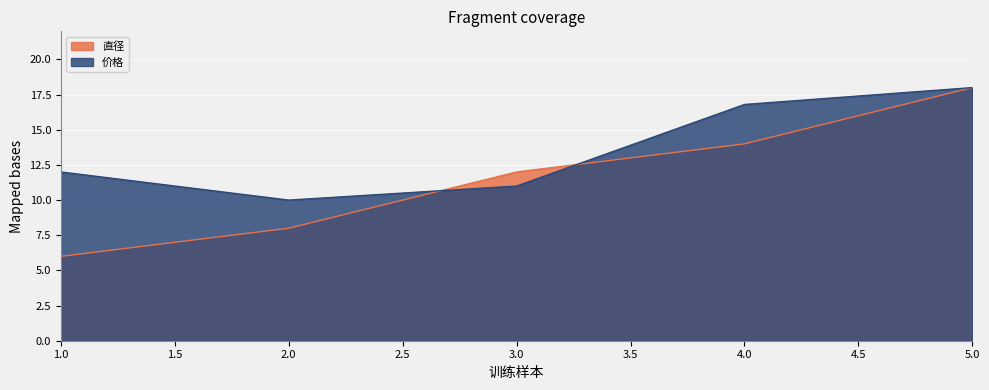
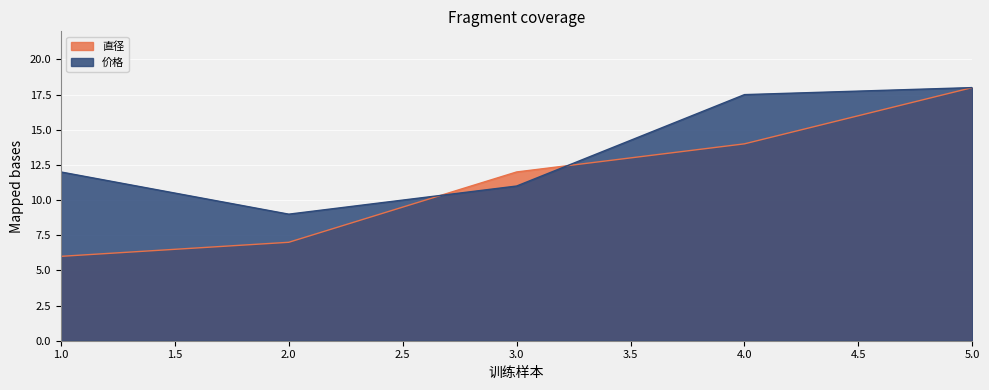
直径, 2.0: 8 -> 7
价格, 2.0: 10 -> 9
价格, 4.0: 16.8 -> 17.5
